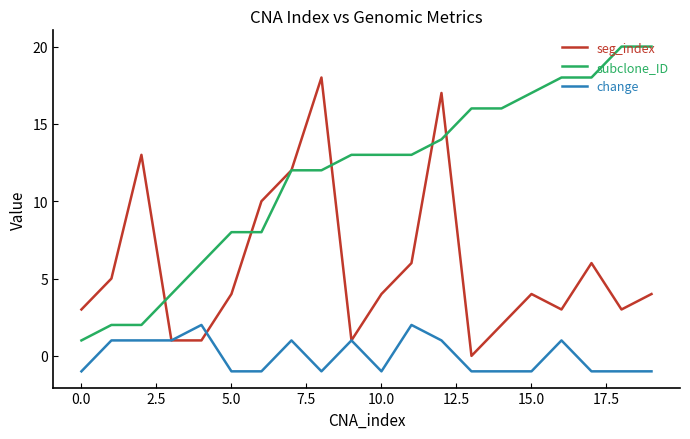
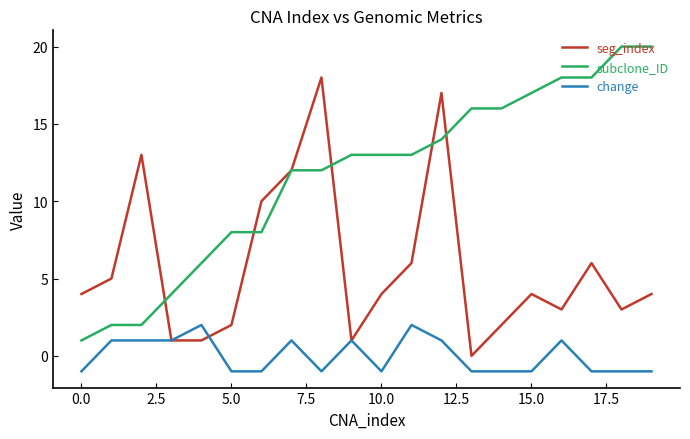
seg_index, 0.0: 3 -> 4
seg_index, 5.0: 4 -> 2
